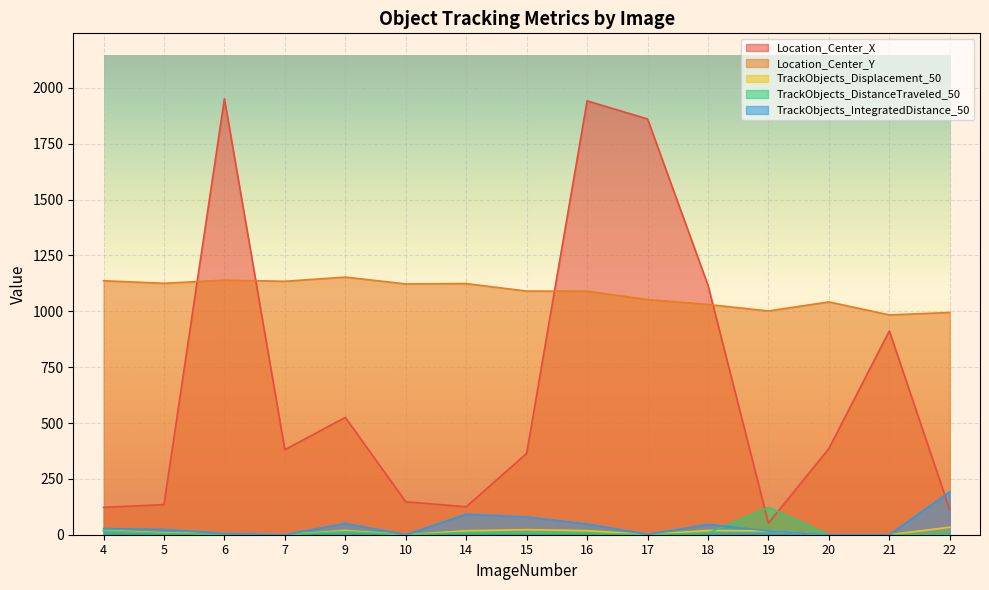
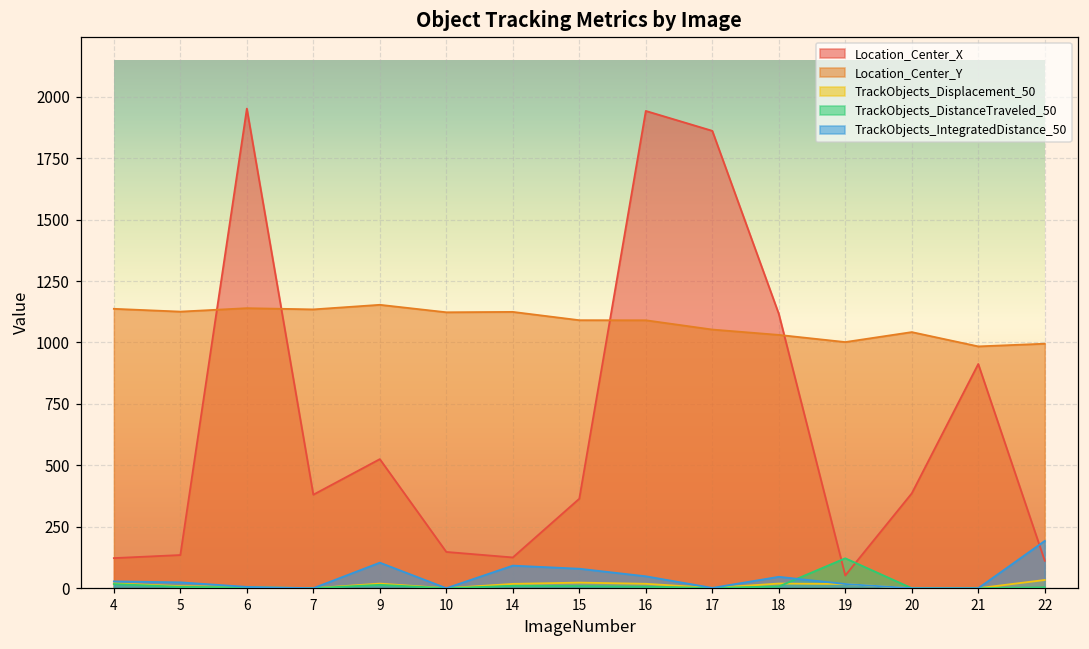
TrackObjects_IntegratedDistance_50, 9: 50 -> 100
